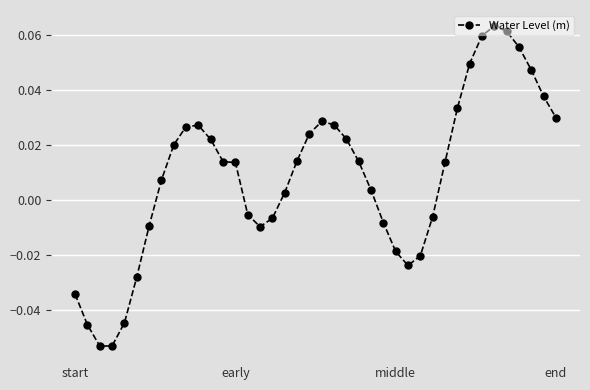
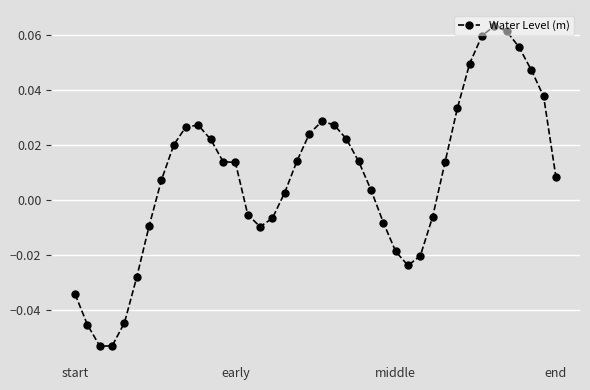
end: 0.030 -> 0.008
